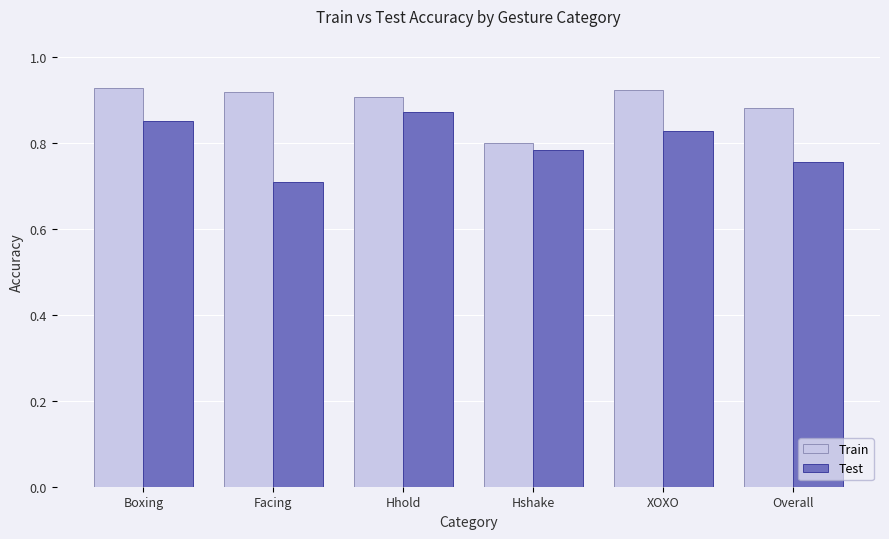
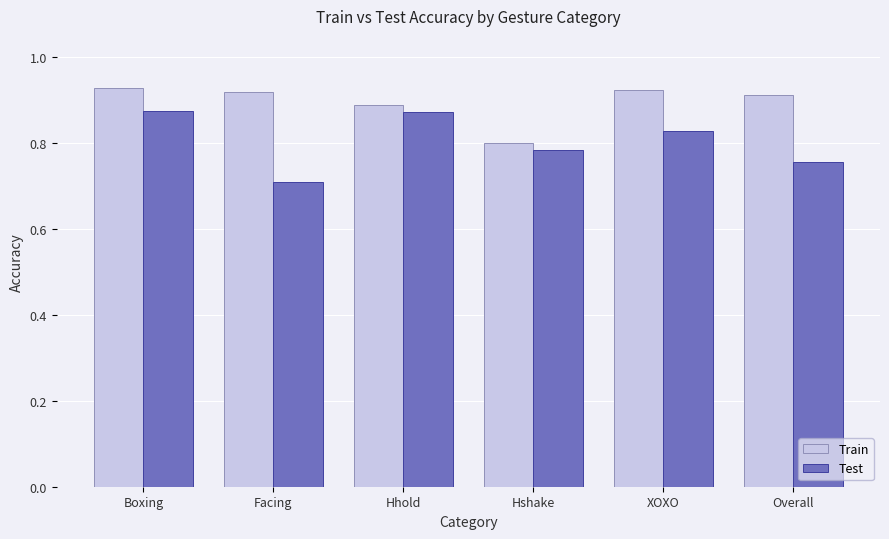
Test, Boxing: 0.85 -> 0.87
Train, Hhold: 0.91 -> 0.89
Train, Overall: 0.88 -> 0.91
